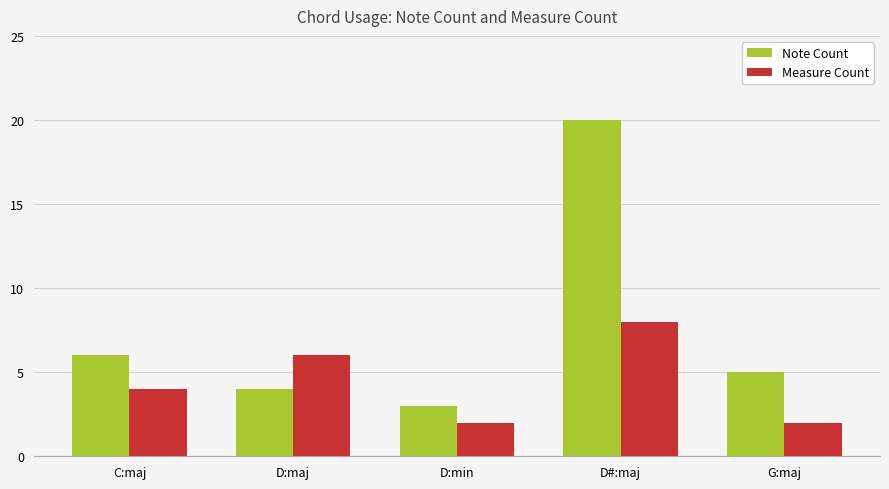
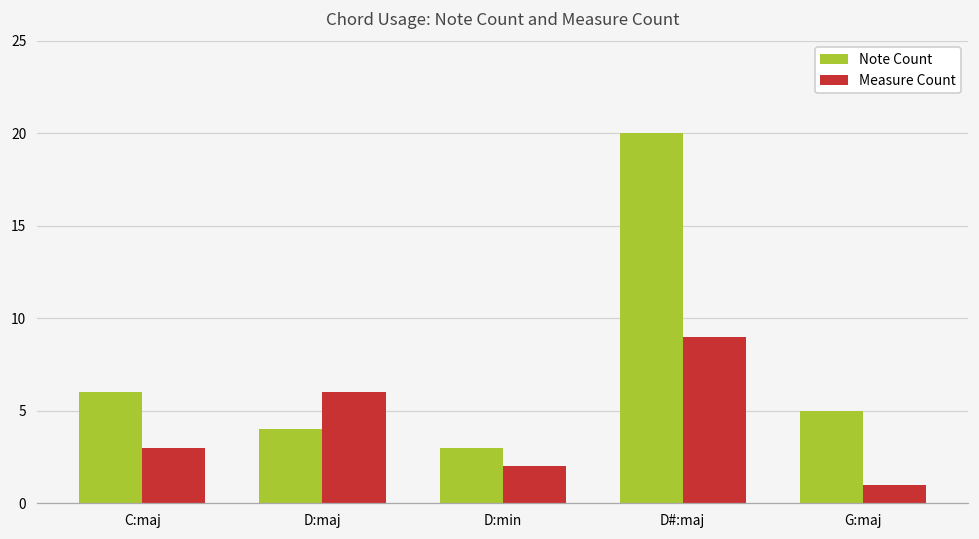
Measure Count, C:maj: 4 -> 3
Measure Count, D#:maj: 8 -> 9
Measure Count, G:maj: 2 -> 1
